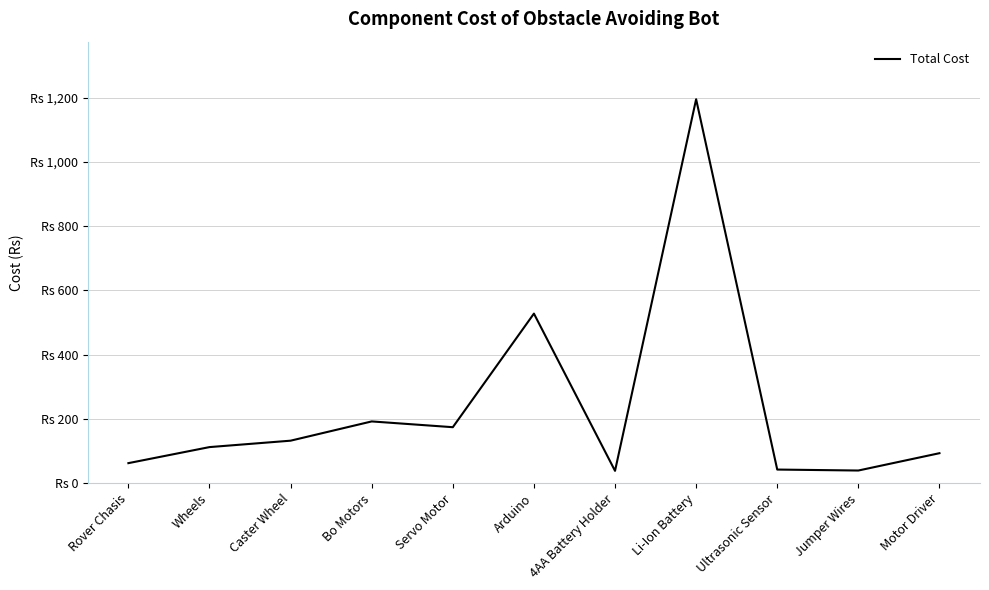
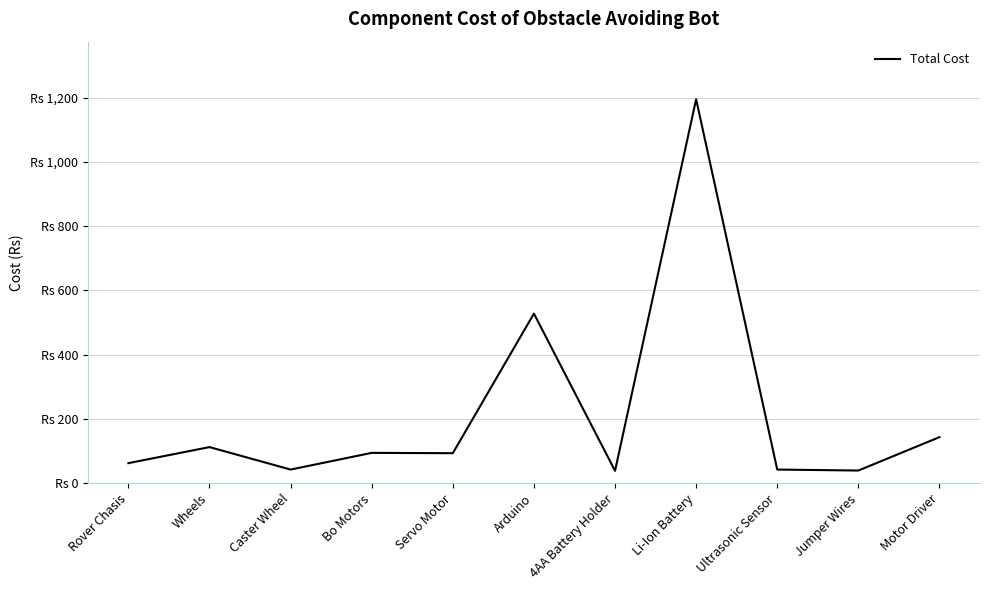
Caster Wheel: Rs 130 -> Rs 40
Bo Motors: Rs 190 -> Rs 90
Servo Motor: Rs 170 -> Rs 90
Motor Driver: Rs 90 -> Rs 140
